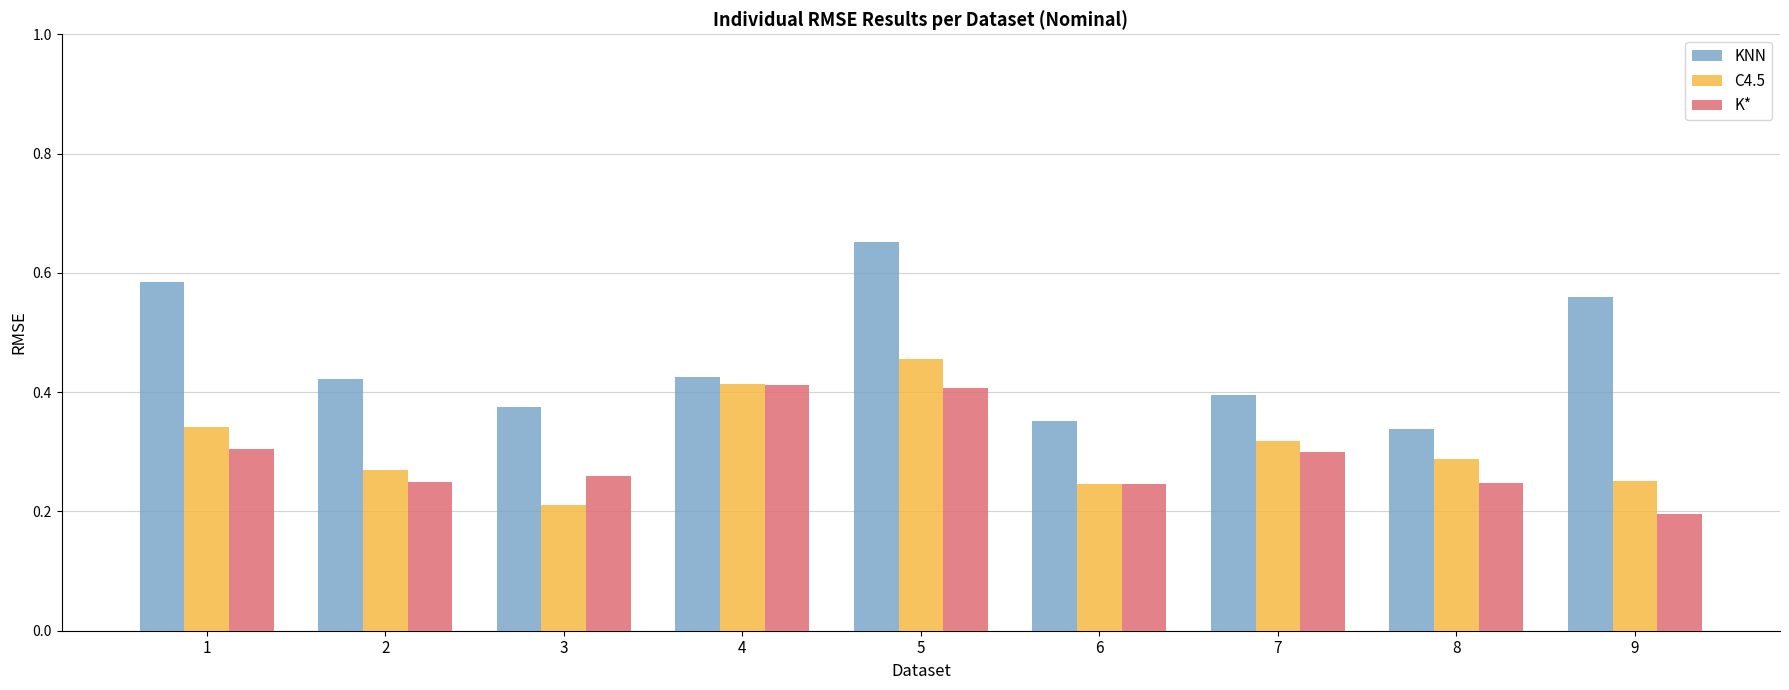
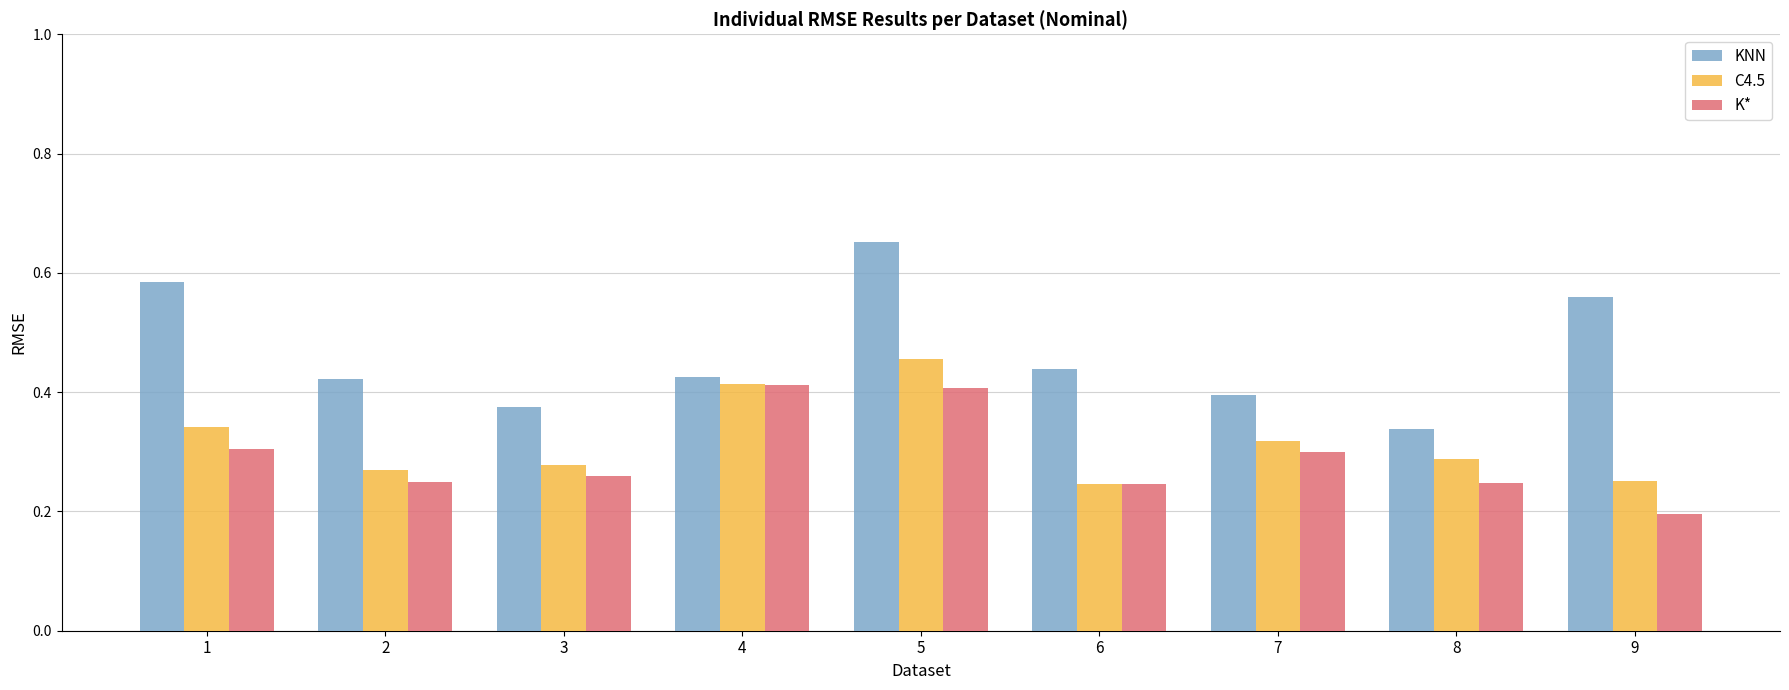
C4.5, 3: 0.21 -> 0.28
KNN, 6: 0.35 -> 0.44
